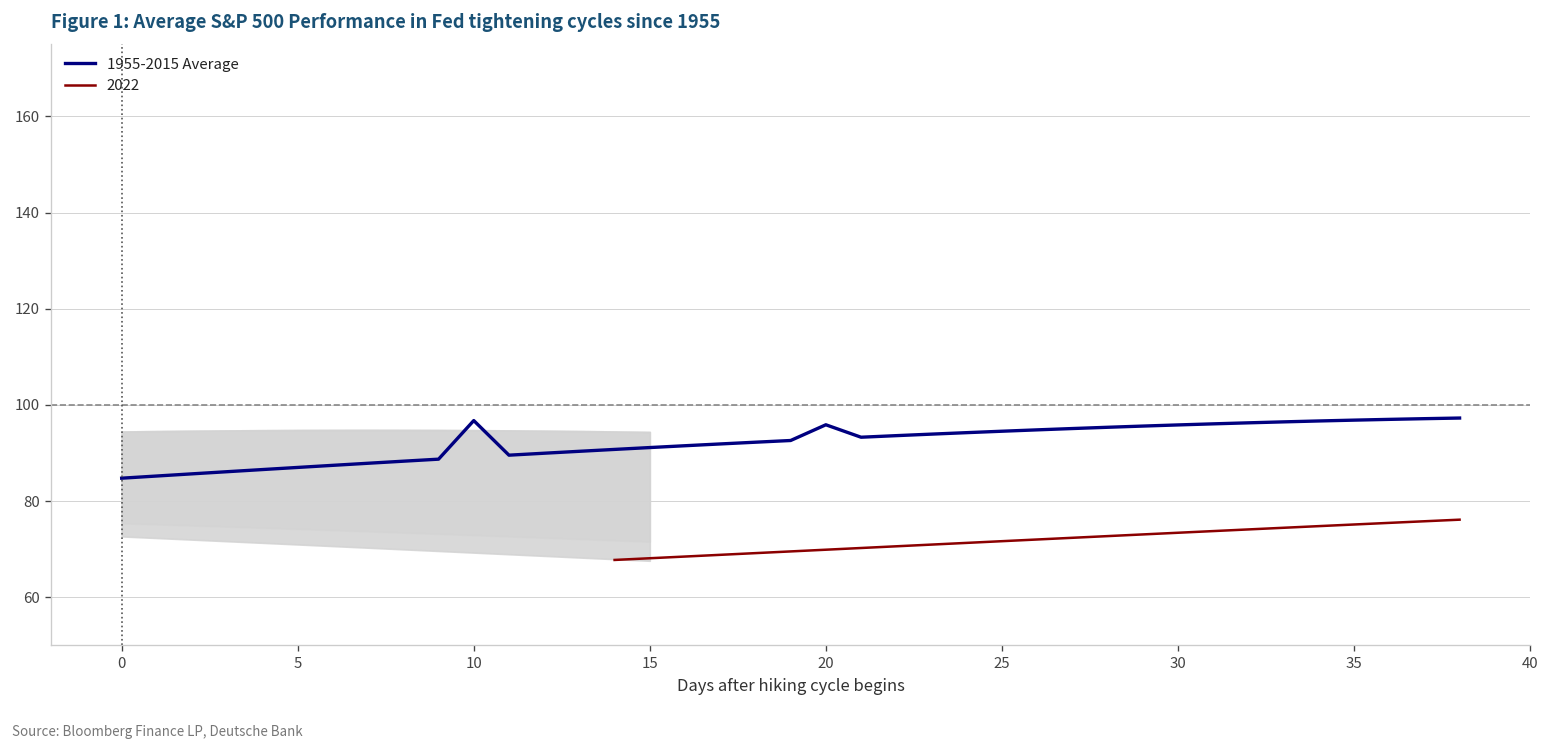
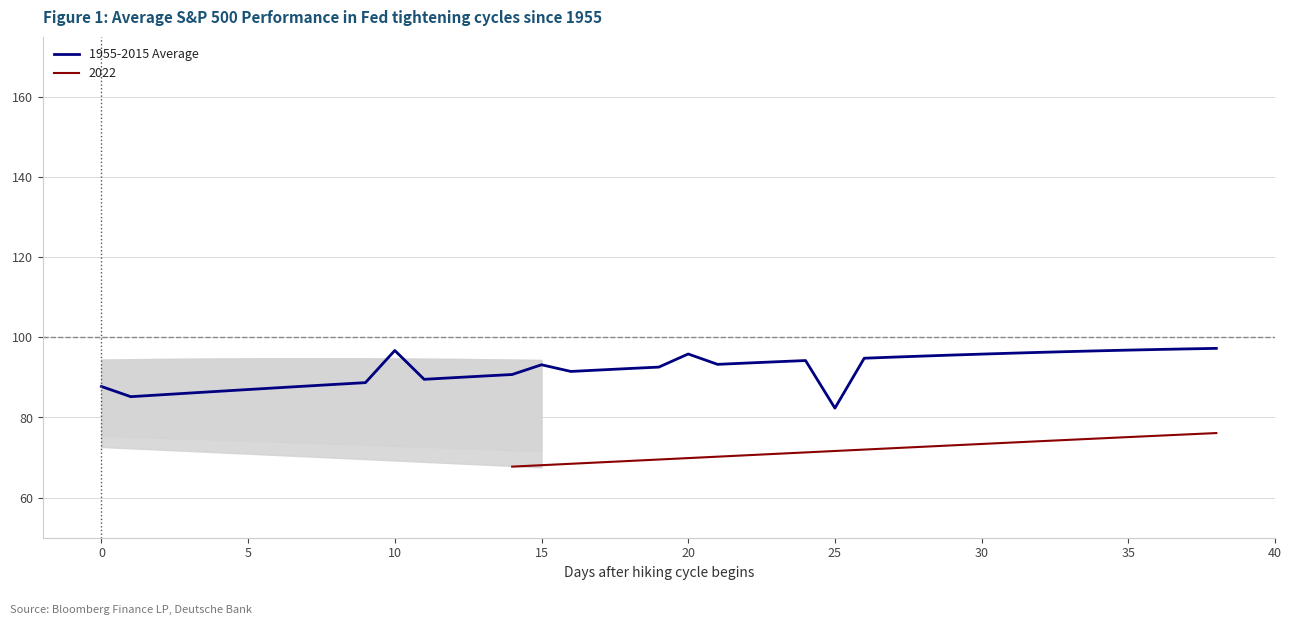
1955-2015 Average, 0: 85 -> 88
1955-2015 Average, 15: 91 -> 93
1955-2015 Average, 25: 95 -> 82
